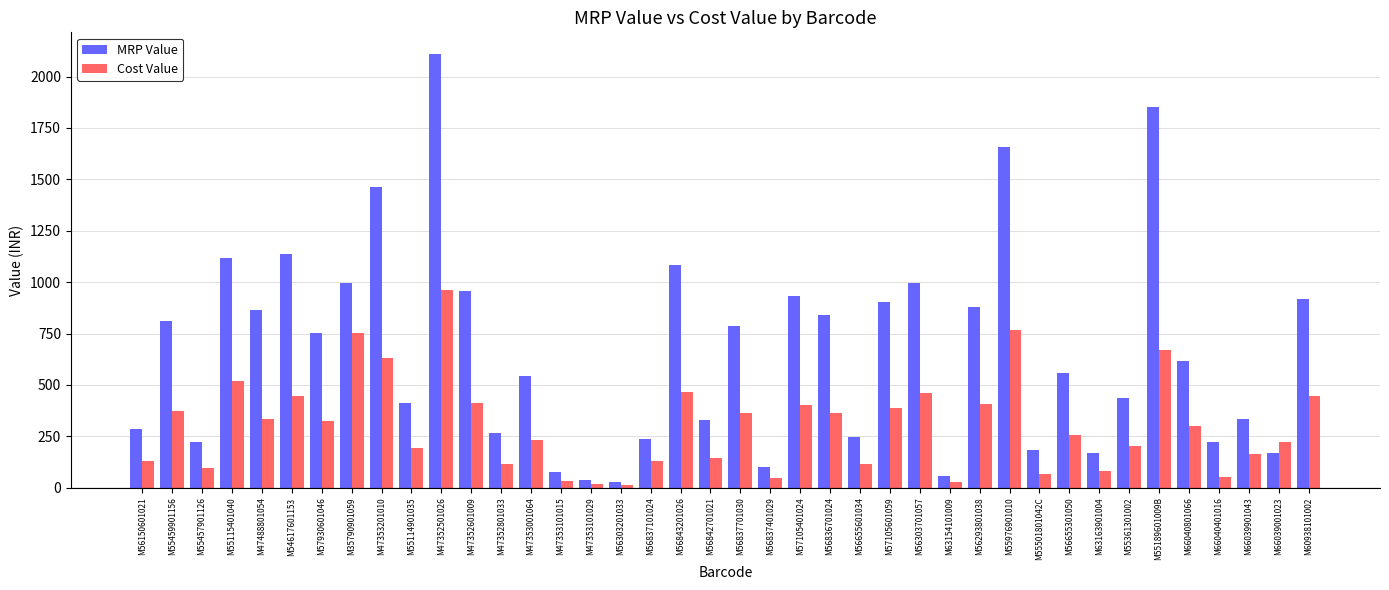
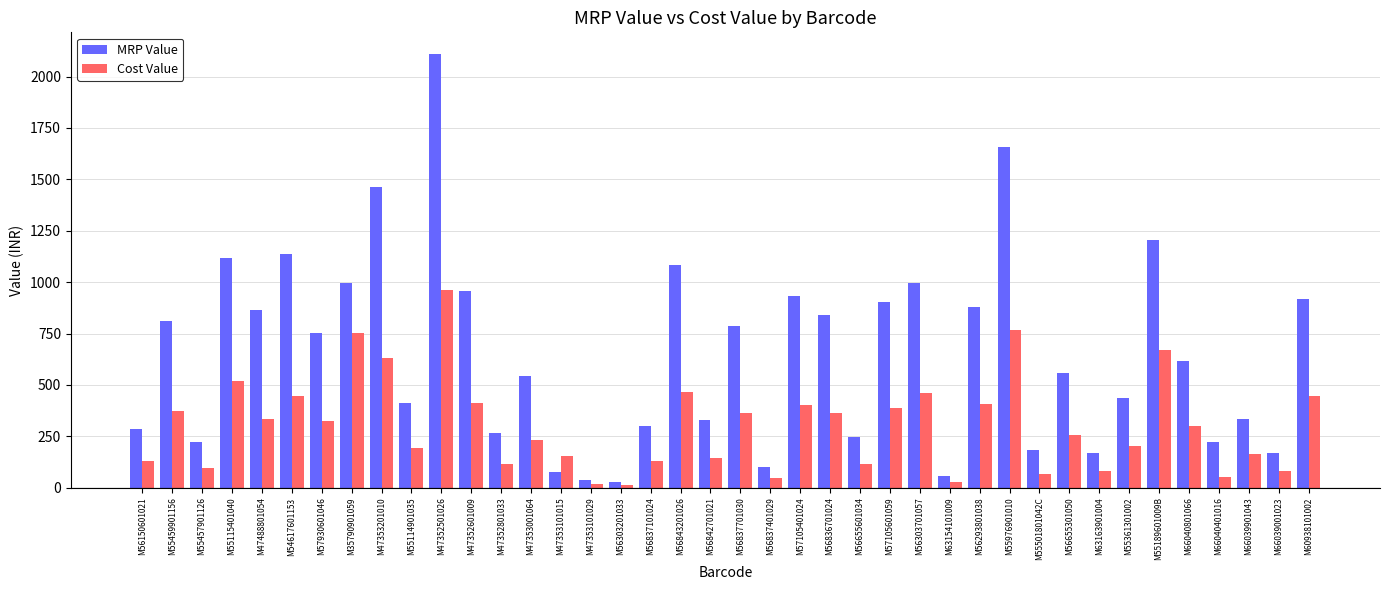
Cost Value, M47353101015: 30 -> 160
MRP Value, M56837101024: 240 -> 300
MRP Value, M55189601009B: 1850 -> 1210
Cost Value, M66039001023: 220 -> 80
